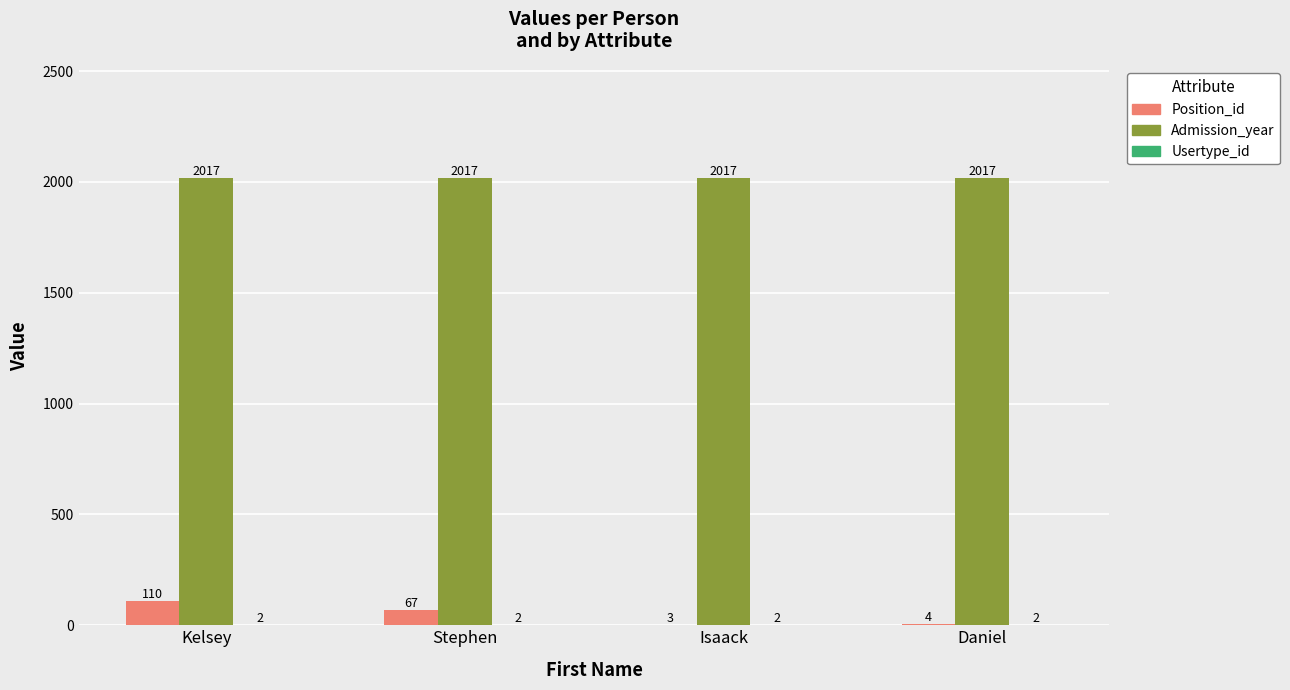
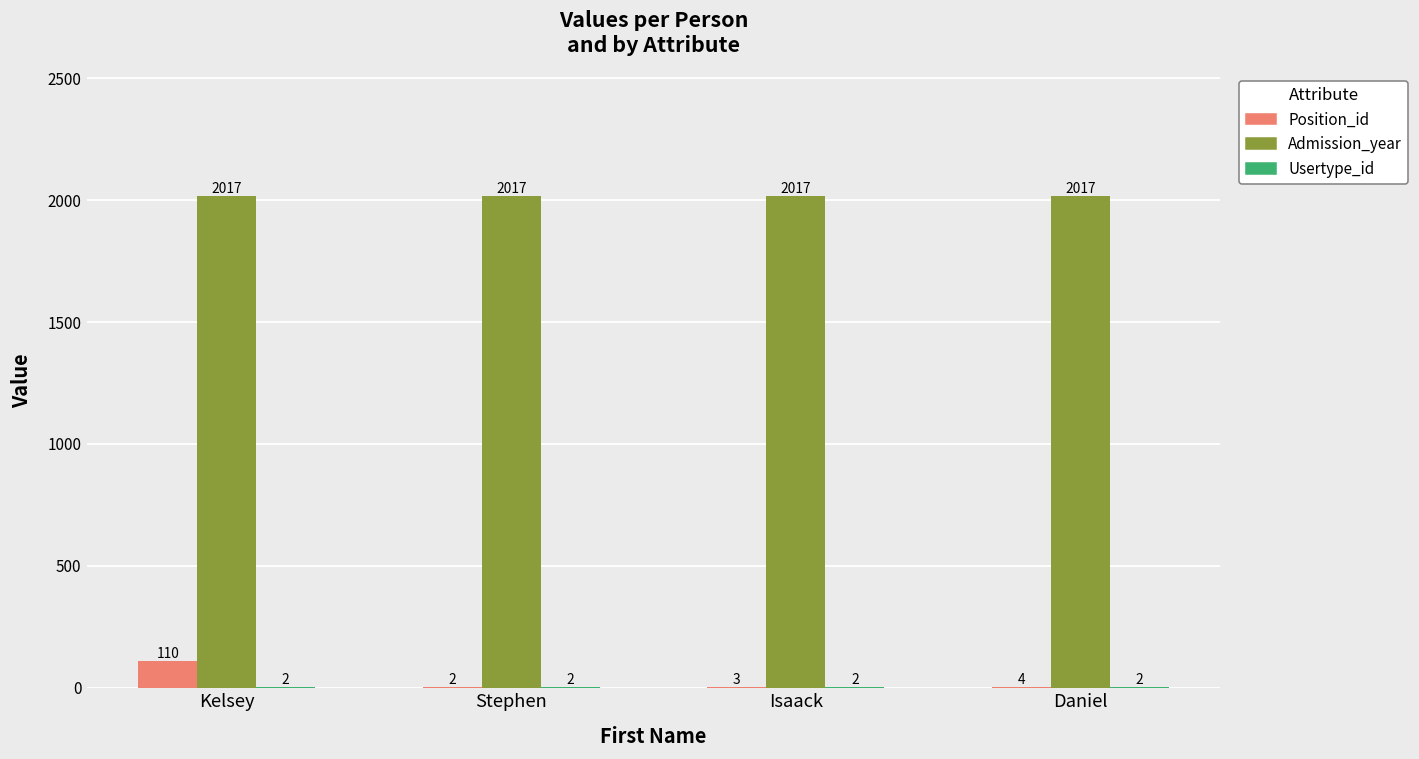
Position_id, Stephen: 67 -> 2
